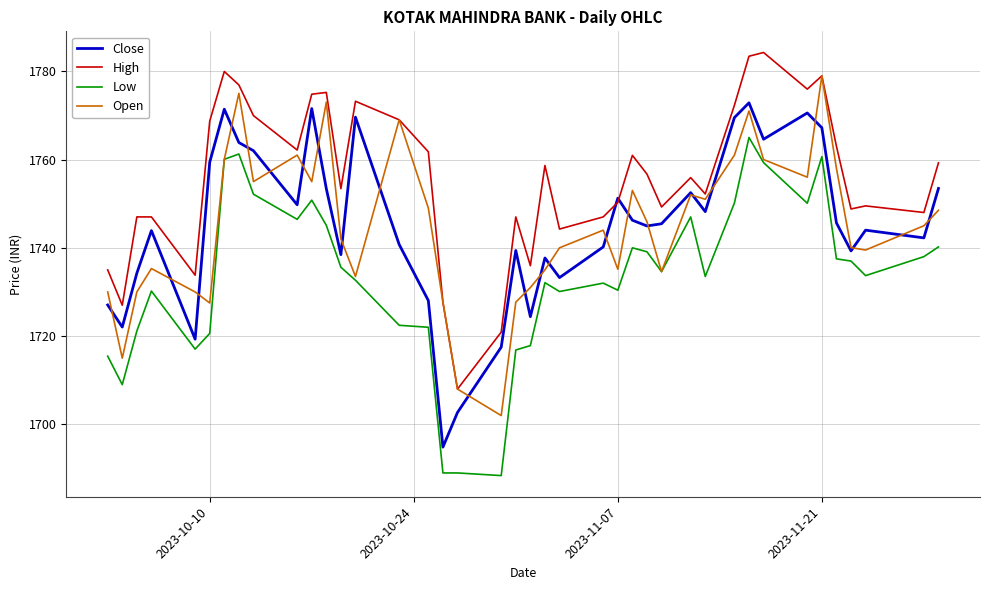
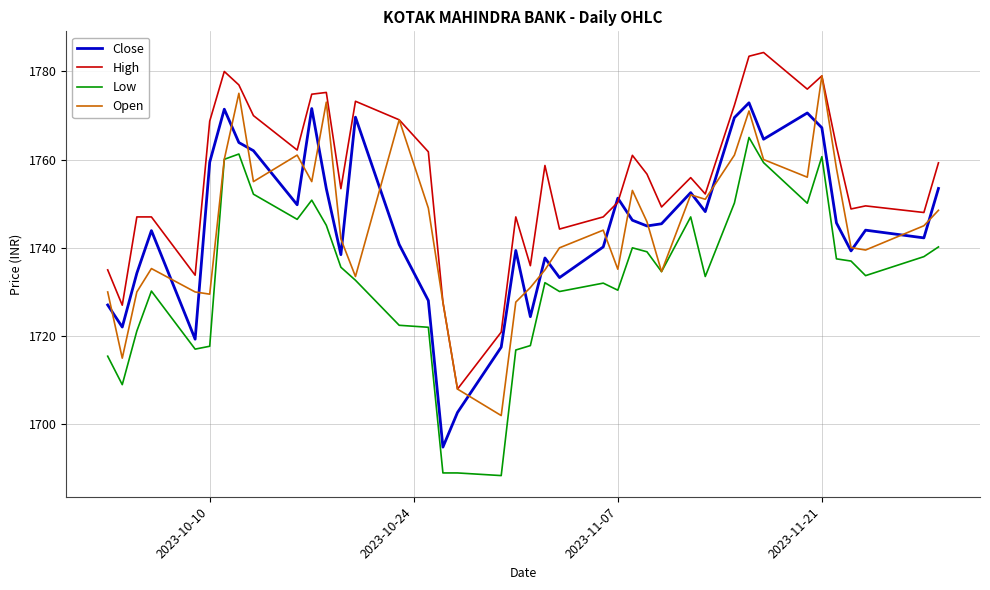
Low, 2023-10-10: 1721 -> 1718
Open, 2023-10-10: 1728 -> 1730
